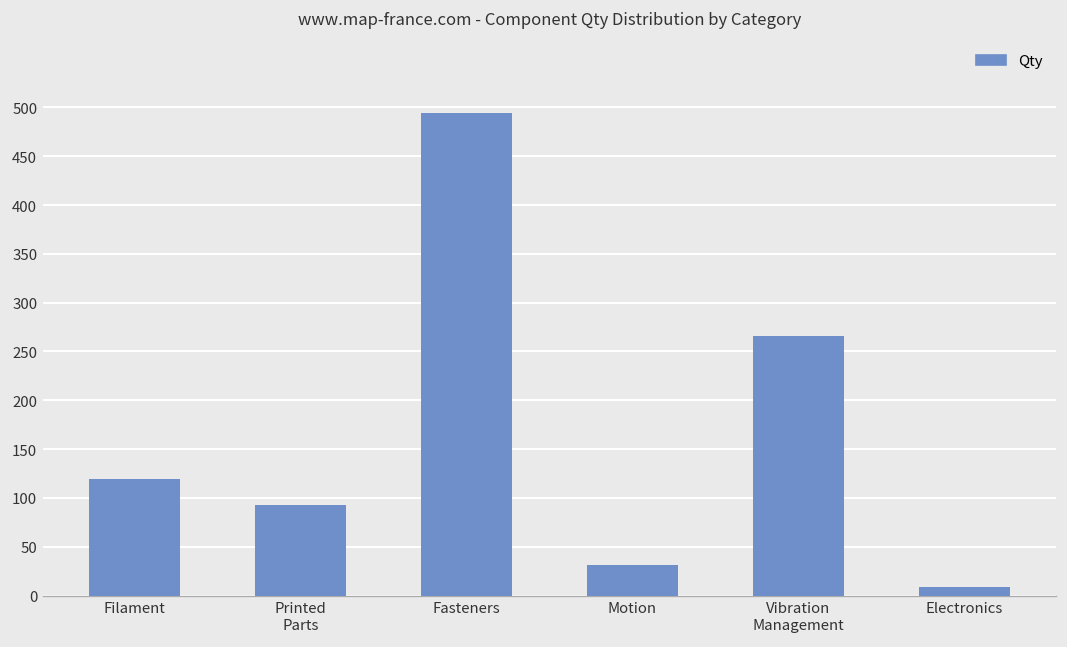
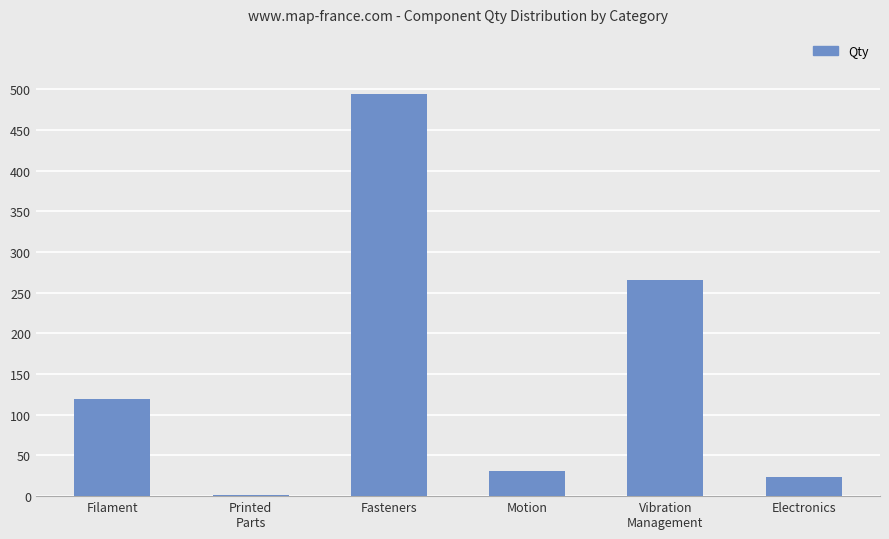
Printed Parts: 90 -> 0
Electronics: 10 -> 20
